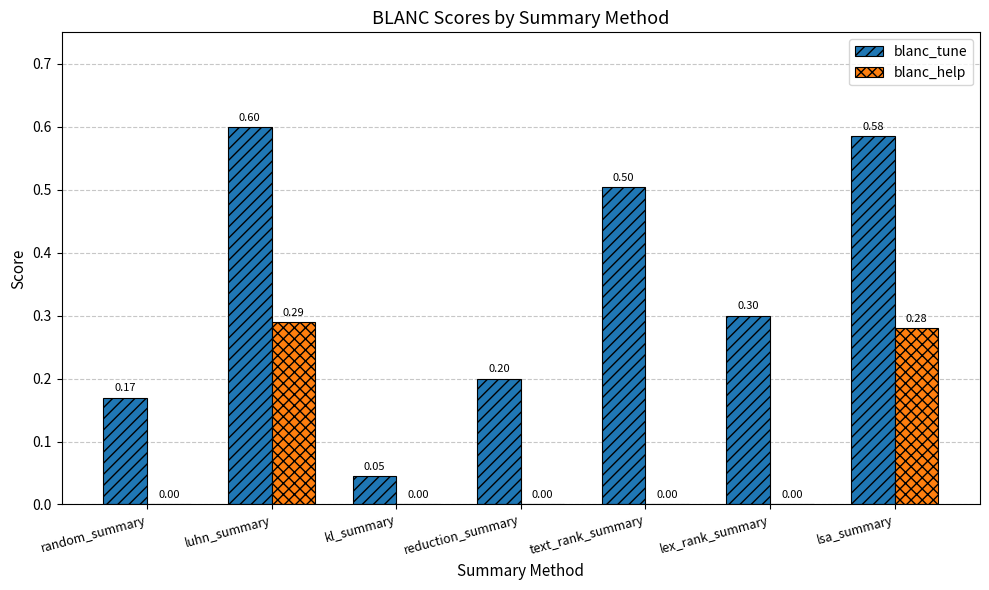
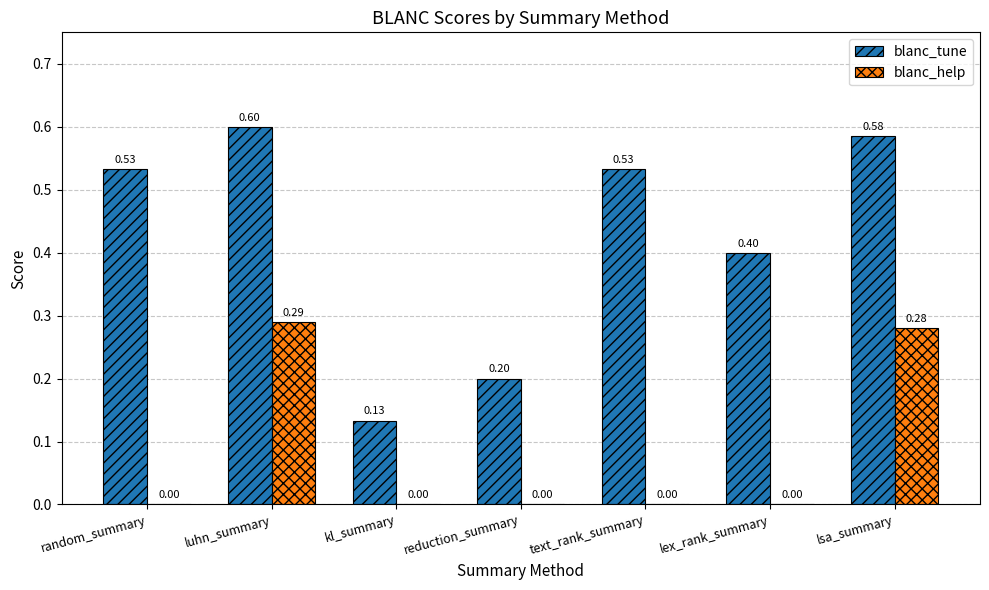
blanc_tune, random_summary: 0.17 -> 0.53
blanc_tune, kl_summary: 0.05 -> 0.13
blanc_tune, text_rank_summary: 0.50 -> 0.53
blanc_tune, lex_rank_summary: 0.30 -> 0.40
